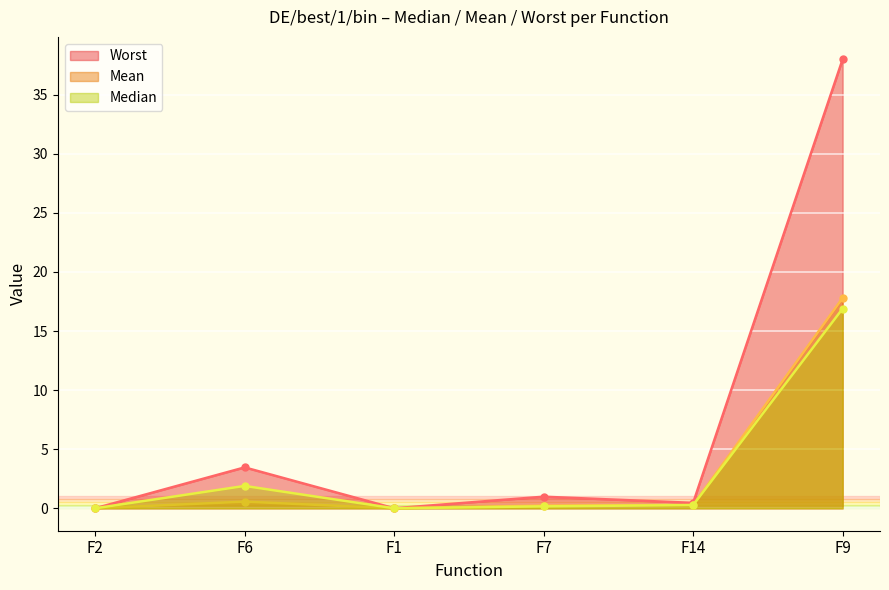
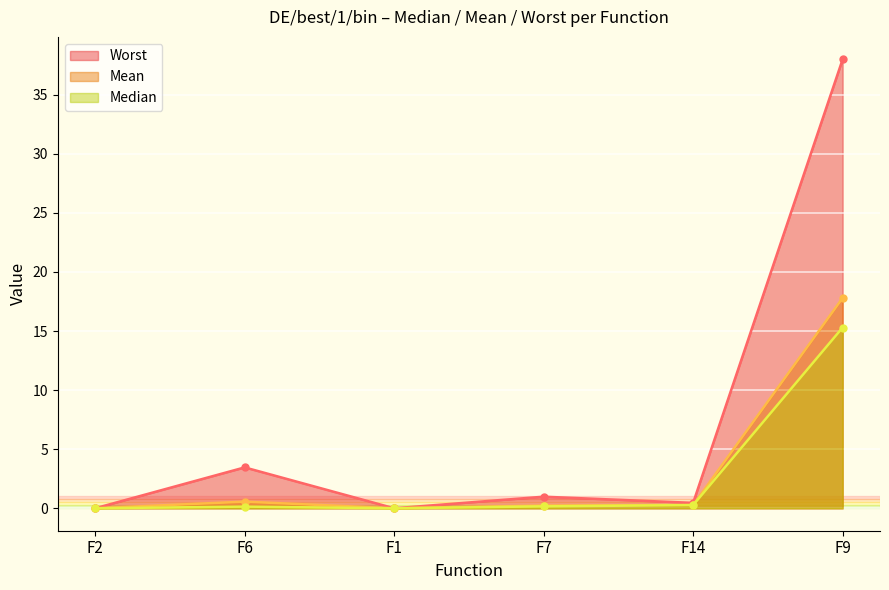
Median, F6: 1.9 -> 0.1
Median, F9: 16.9 -> 15.3
